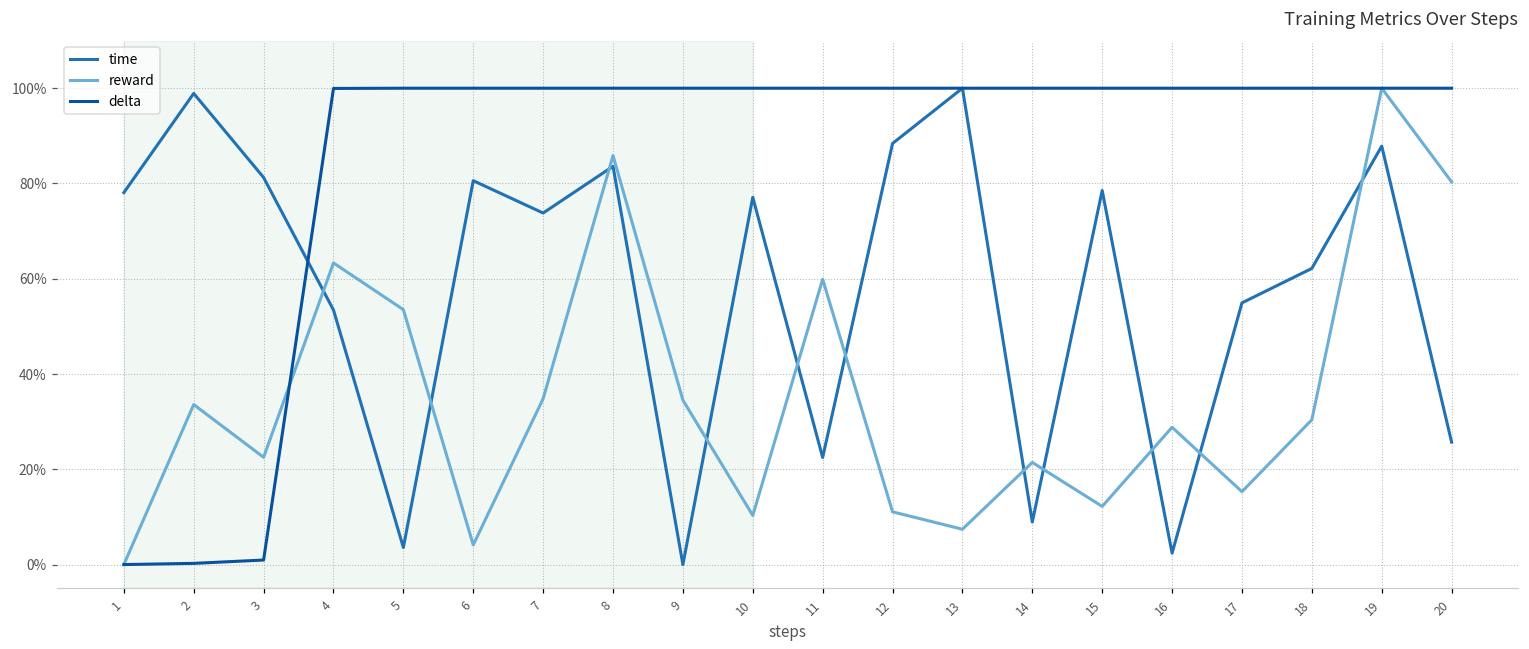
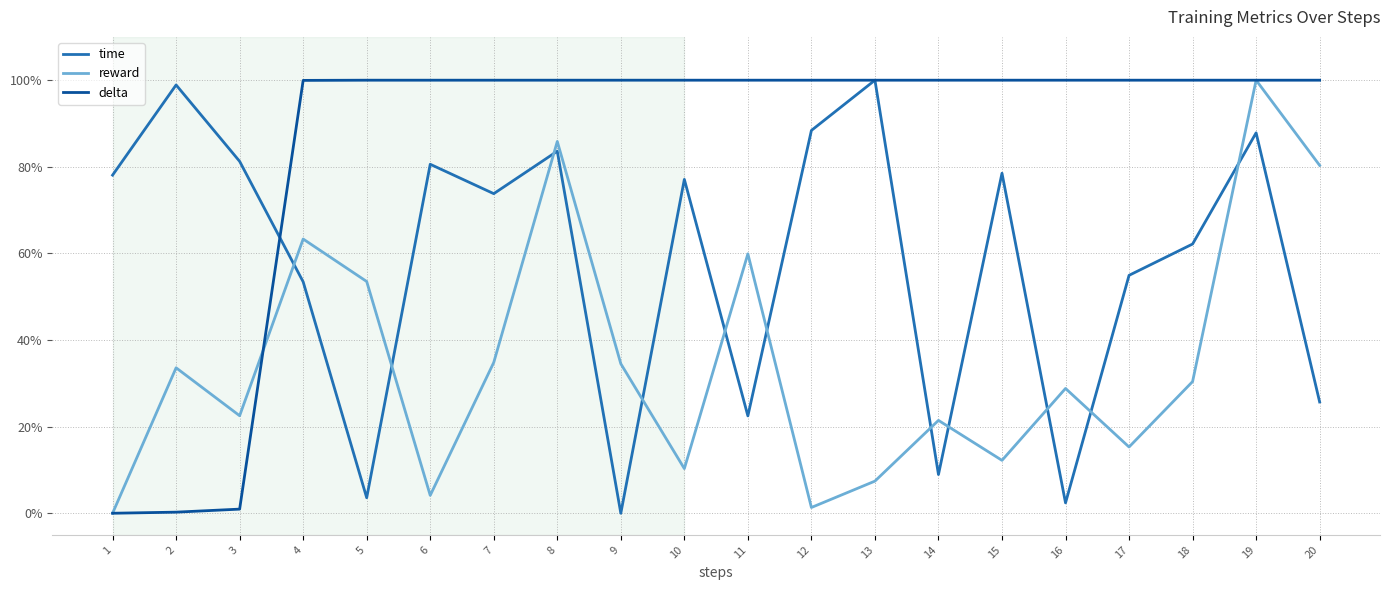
reward, 12: 11% -> 1%
